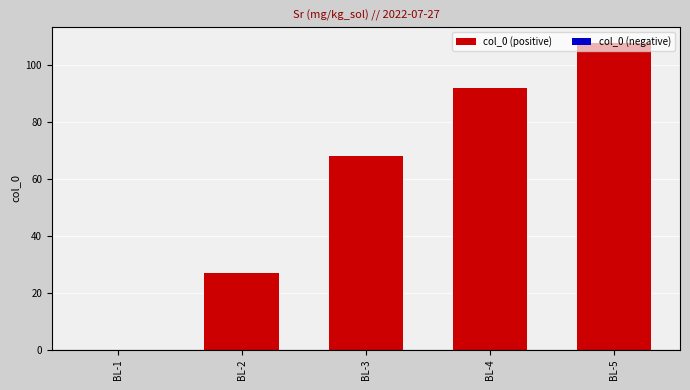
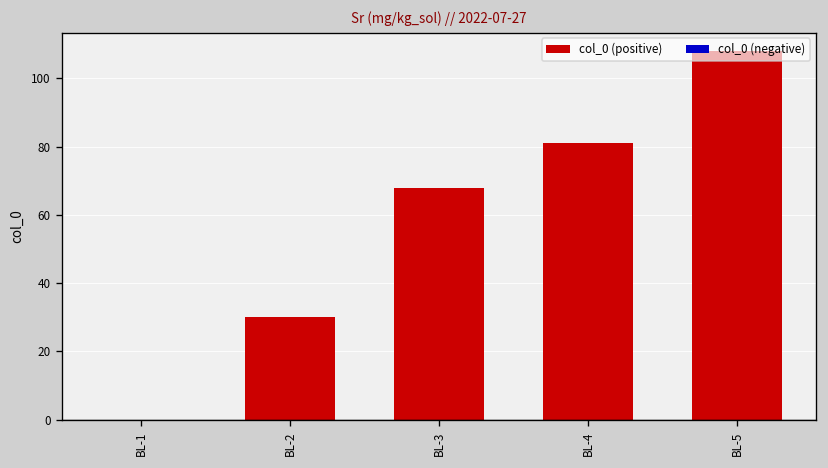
BL-2: 27 -> 30
BL-4: 92 -> 81
